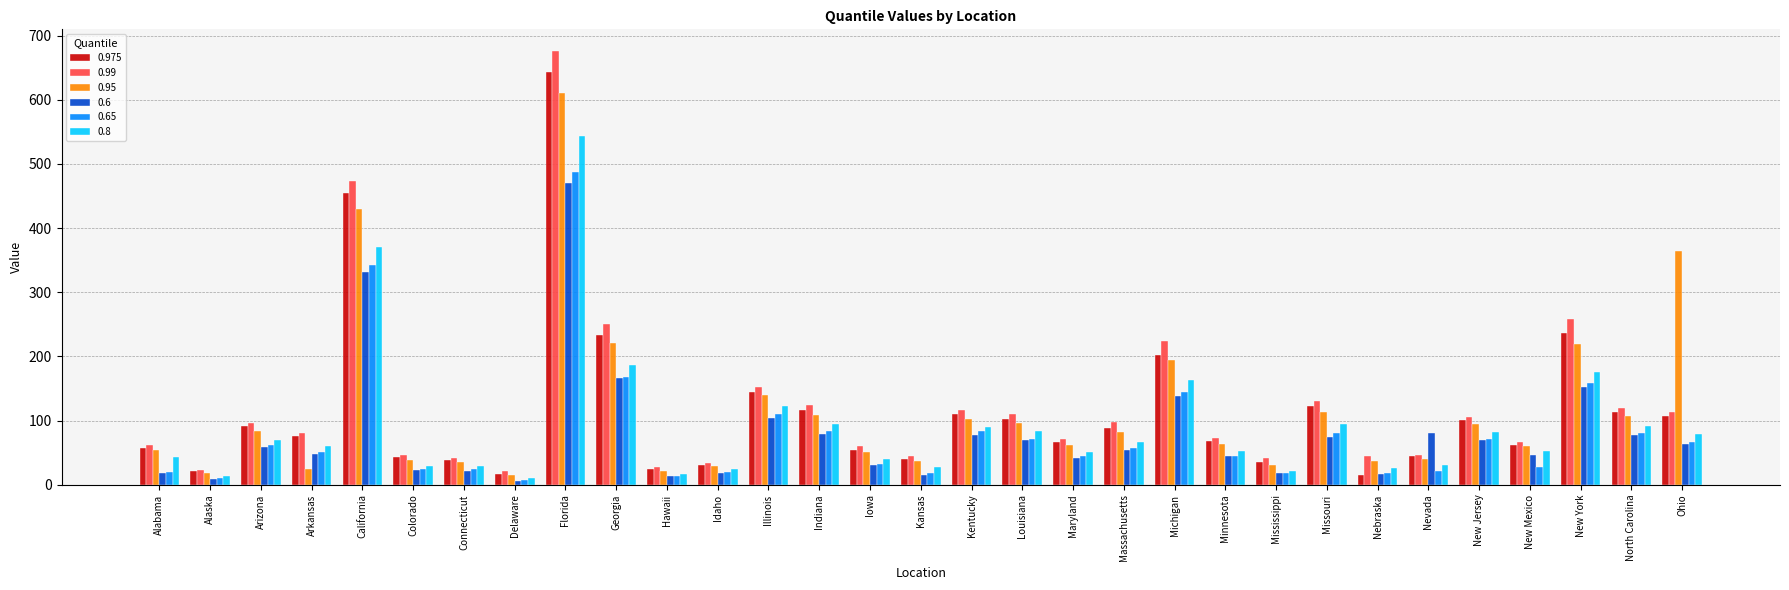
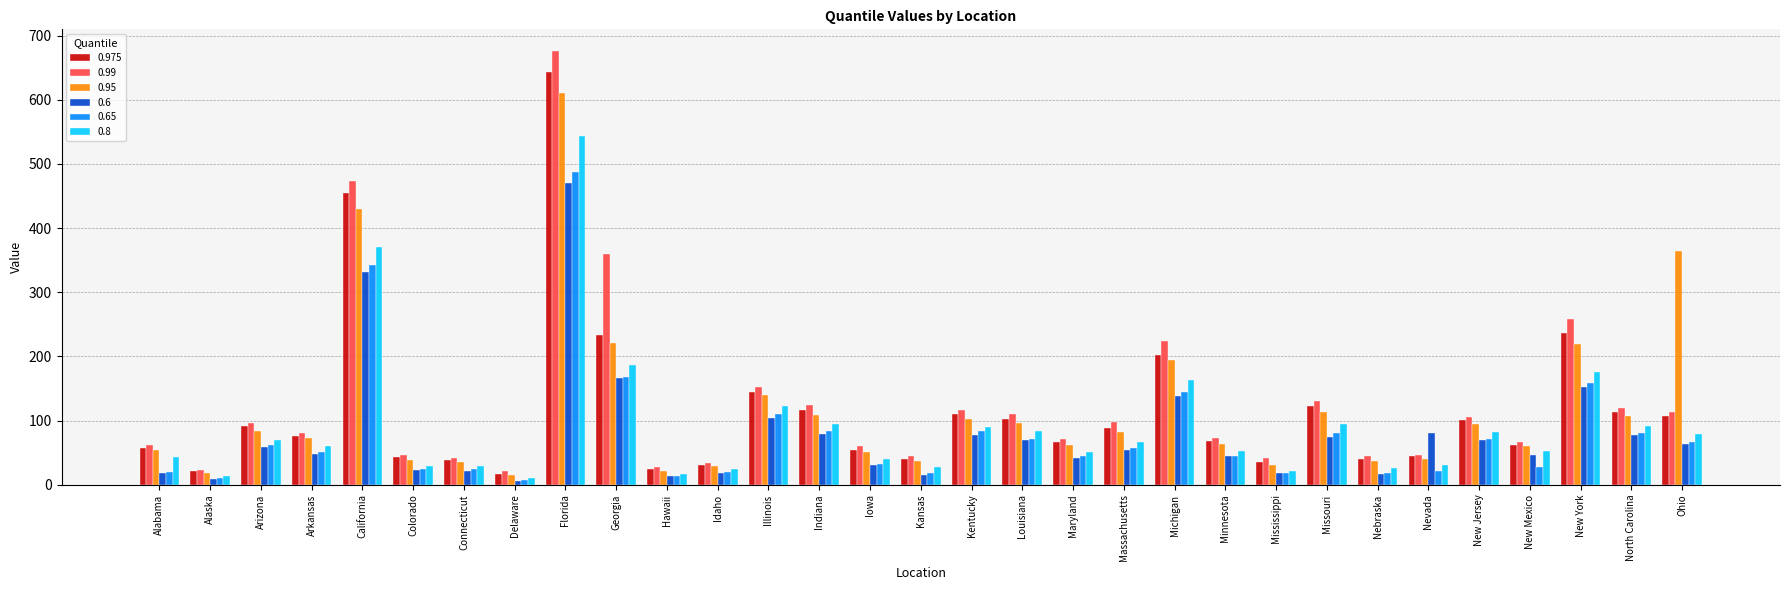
0.95, Arkansas: 20 -> 70
0.99, Georgia: 250 -> 360
0.975, Nebraska: 20 -> 40
